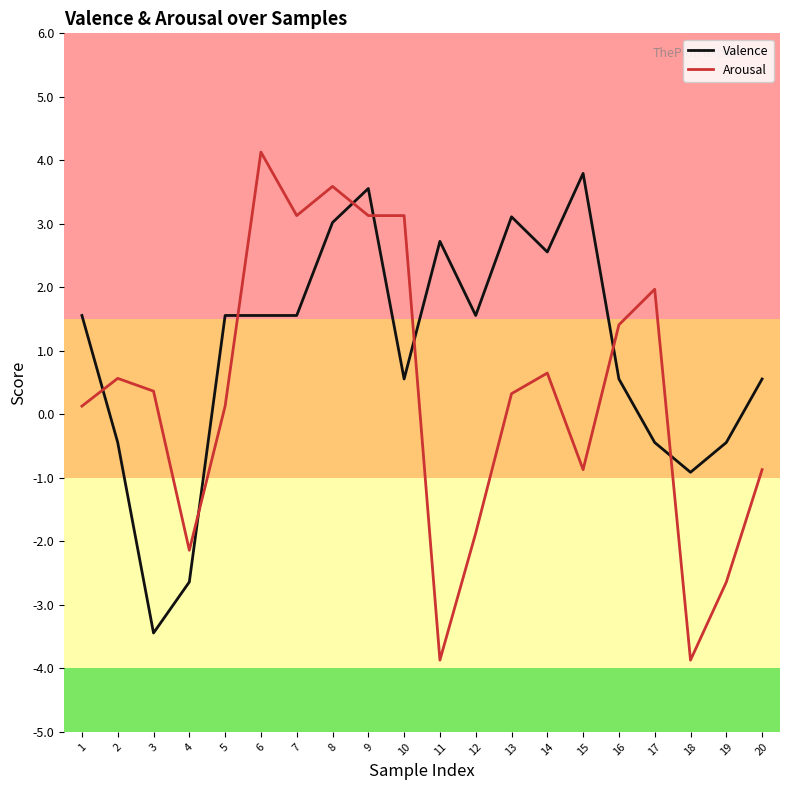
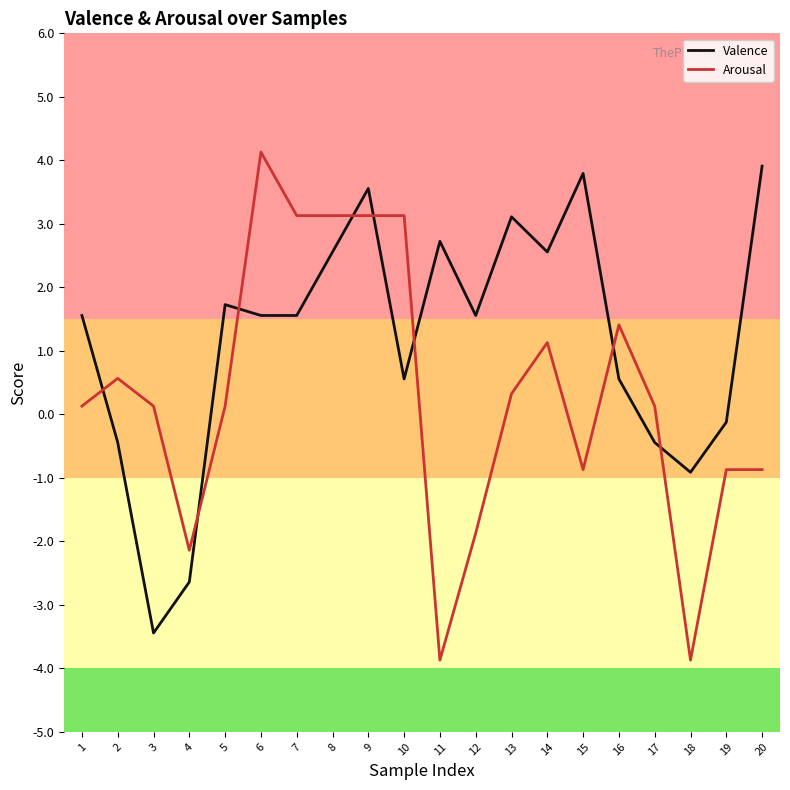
Arousal, 3: 0.4 -> 0.1
Valence, 5: 1.6 -> 1.7
Valence, 8: 3.0 -> 2.6
Arousal, 8: 3.6 -> 3.1
Arousal, 14: 0.7 -> 1.1
Arousal, 17: 2.0 -> 0.1
Valence, 19: -0.4 -> -0.1
Arousal, 19: -2.6 -> -0.9
Valence, 20: 0.6 -> 3.9
